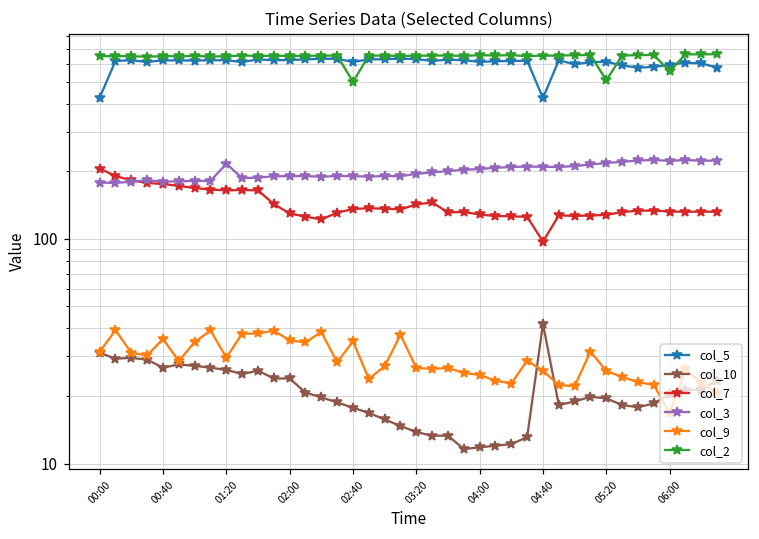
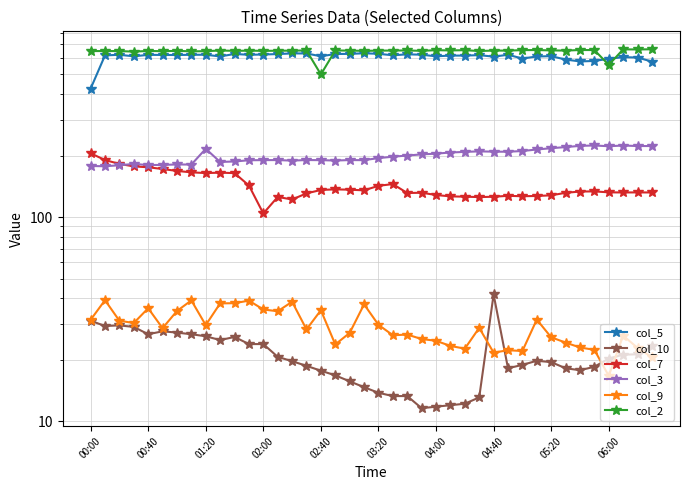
col_7, 02:00: 130 -> 100
col_9, 03:20: 27 -> 30
col_5, 04:40: 420 -> 610
col_7, 04:40: 100 -> 130
col_9, 04:40: 26 -> 22
col_2, 05:20: 510 -> 650
